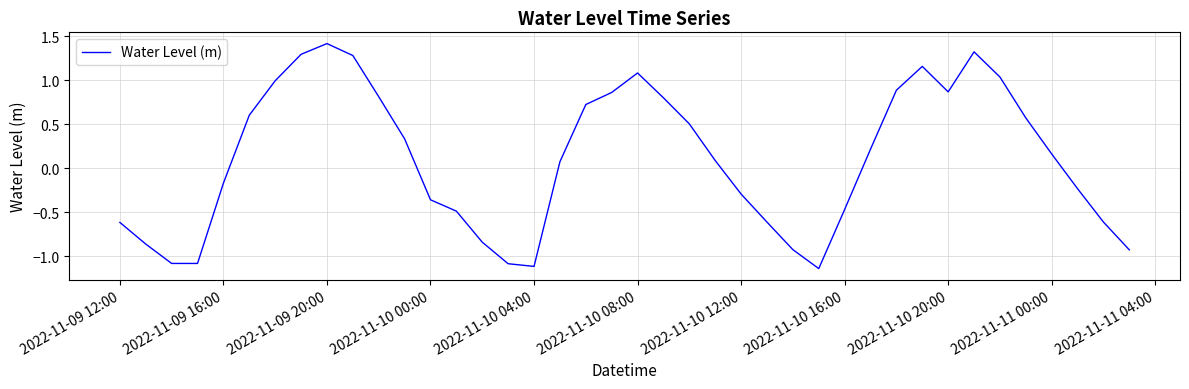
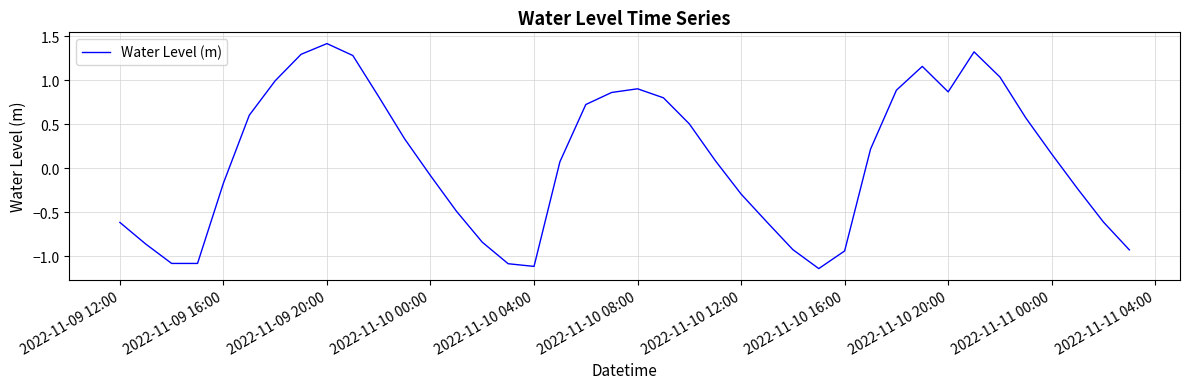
2022-11-10 00:00: -0.4 -> -0.1
2022-11-10 08:00: 1.1 -> 0.9
2022-11-10 16:00: -0.5 -> -0.9
